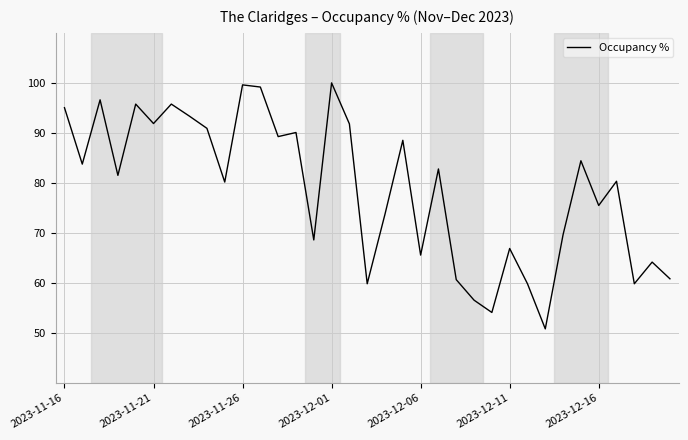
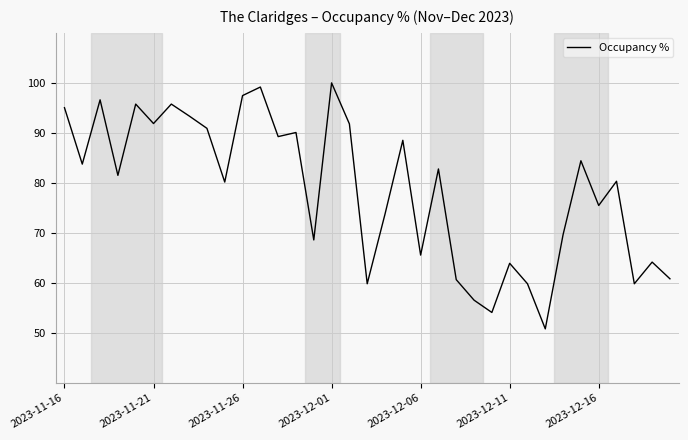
2023-11-26: 100 -> 97
2023-12-11: 67 -> 64
